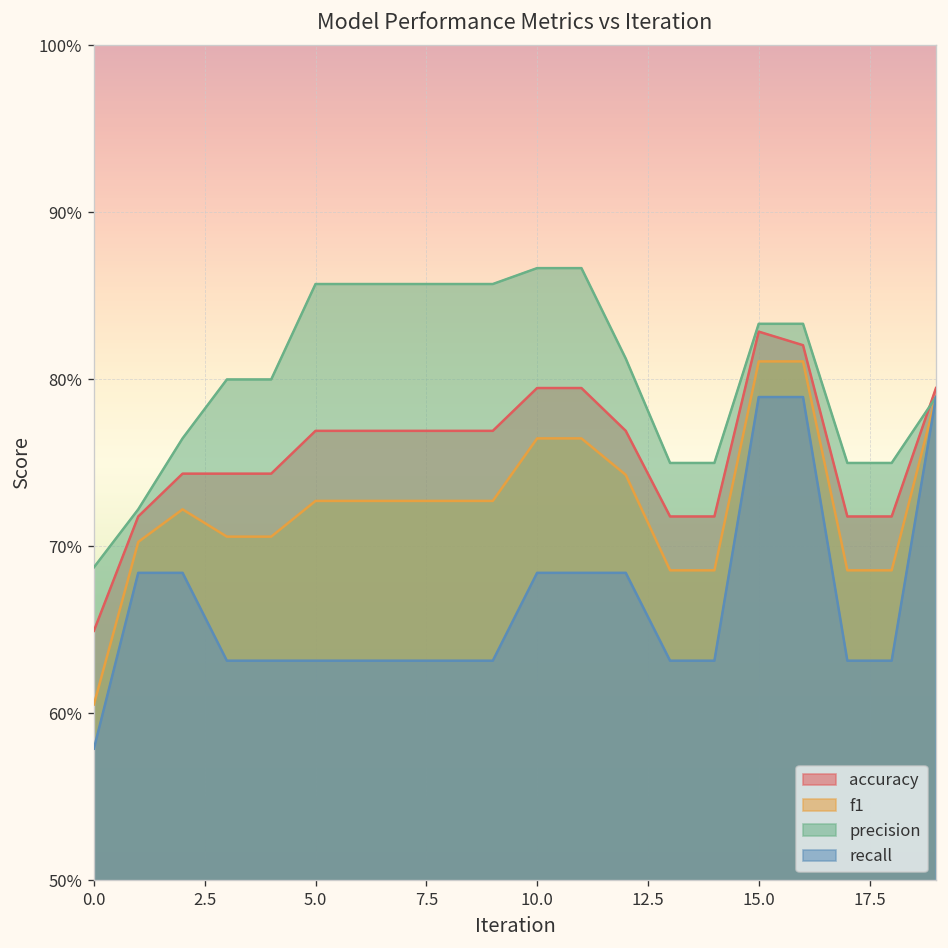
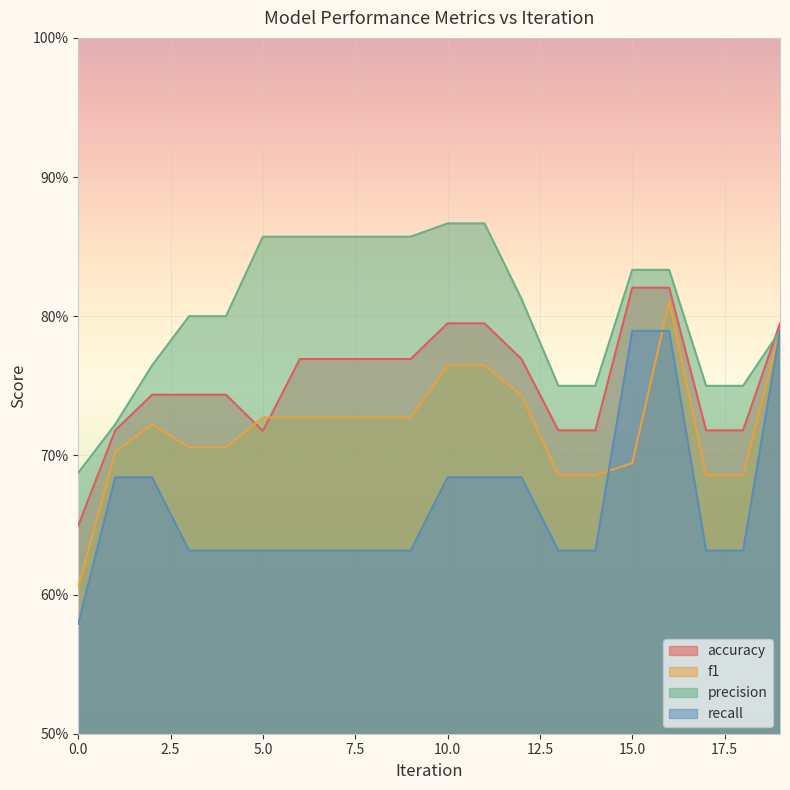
accuracy, 5.0: 76.9% -> 71.8%
accuracy, 15.0: 82.9% -> 82.1%
f1, 15.0: 81.1% -> 69.5%
